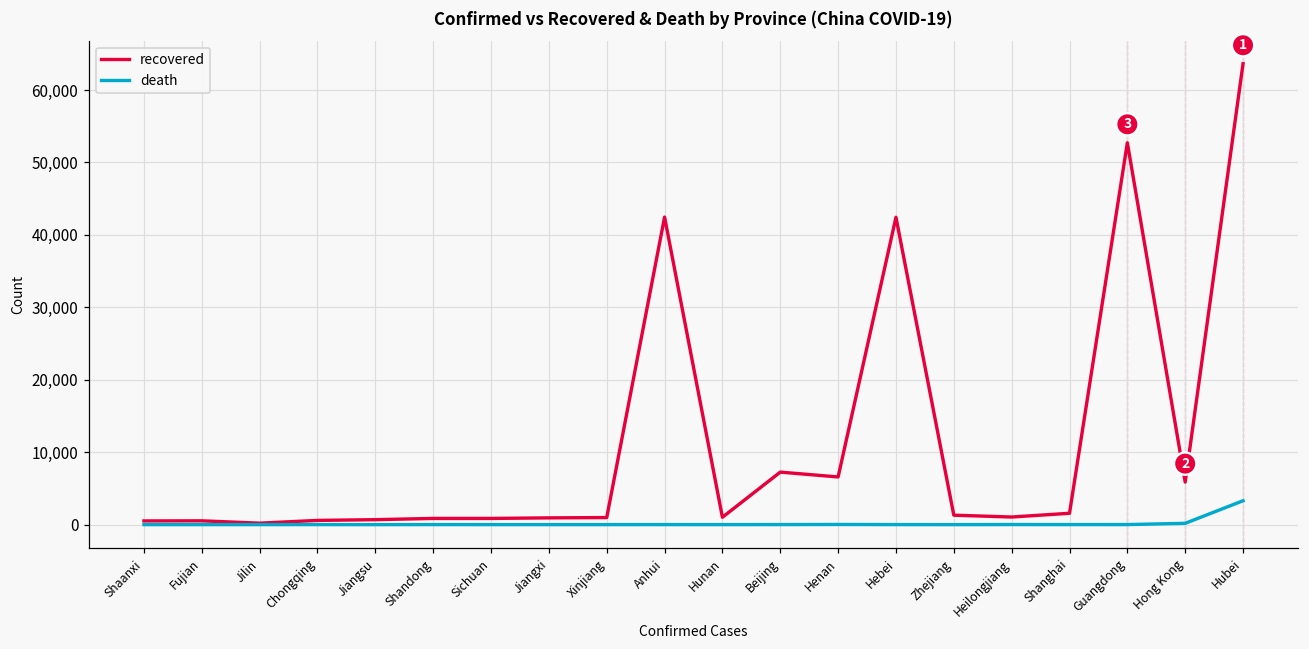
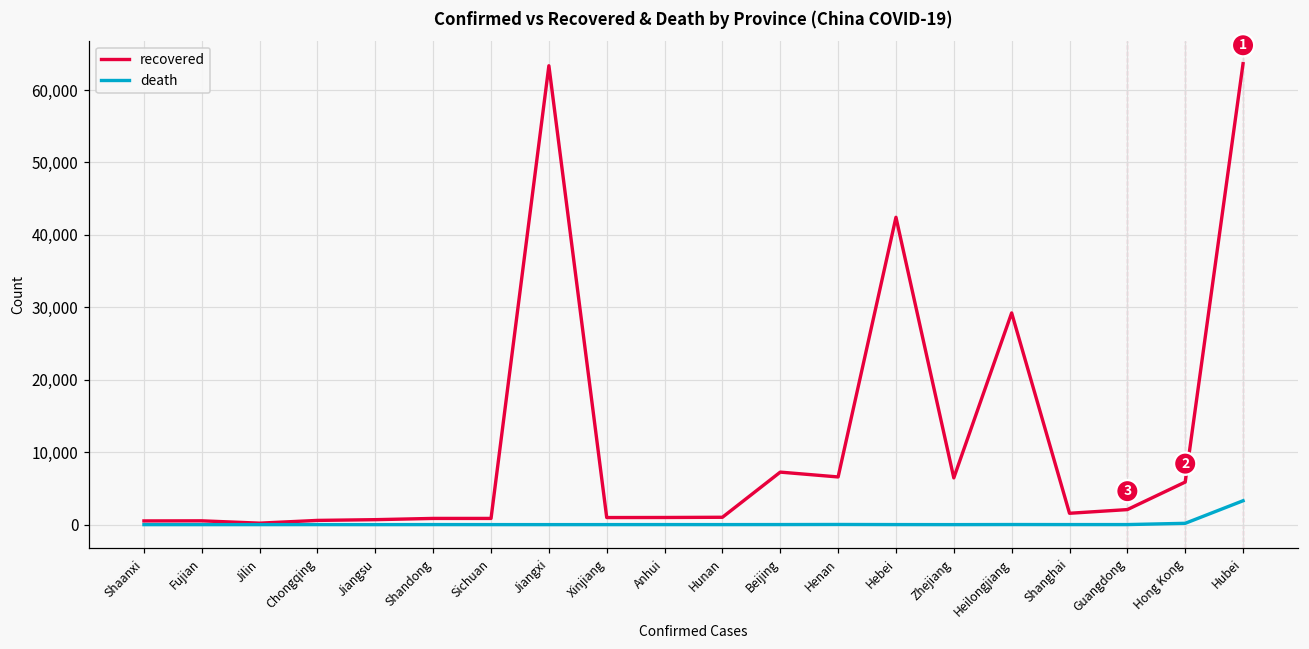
recovered, Jiangxi: 1,000 -> 63,000
recovered, Anhui: 42,000 -> 1,000
recovered, Zhejiang: 1,000 -> 6,000
recovered, Heilongjiang: 1,000 -> 29,000
recovered, Guangdong: 53,000 -> 2,000
